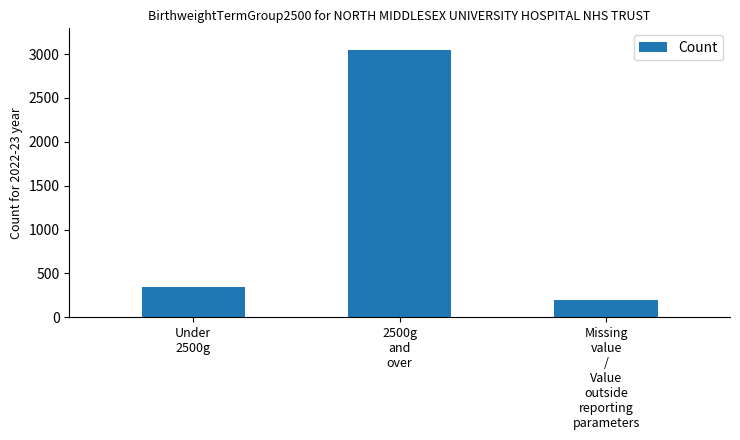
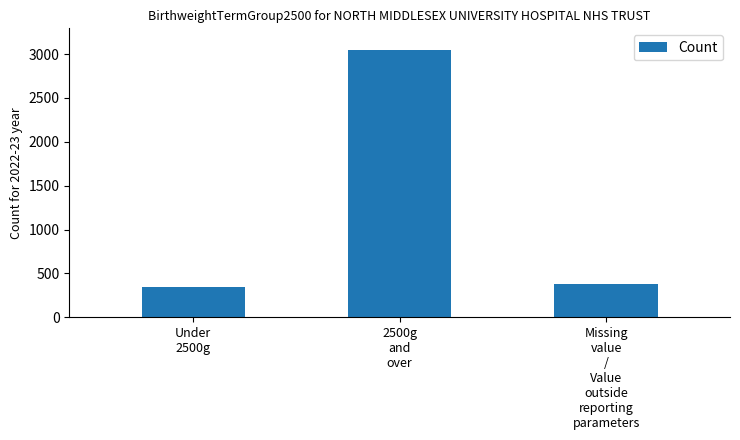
Missing value / Value outside reporting parameters: 200 -> 400
